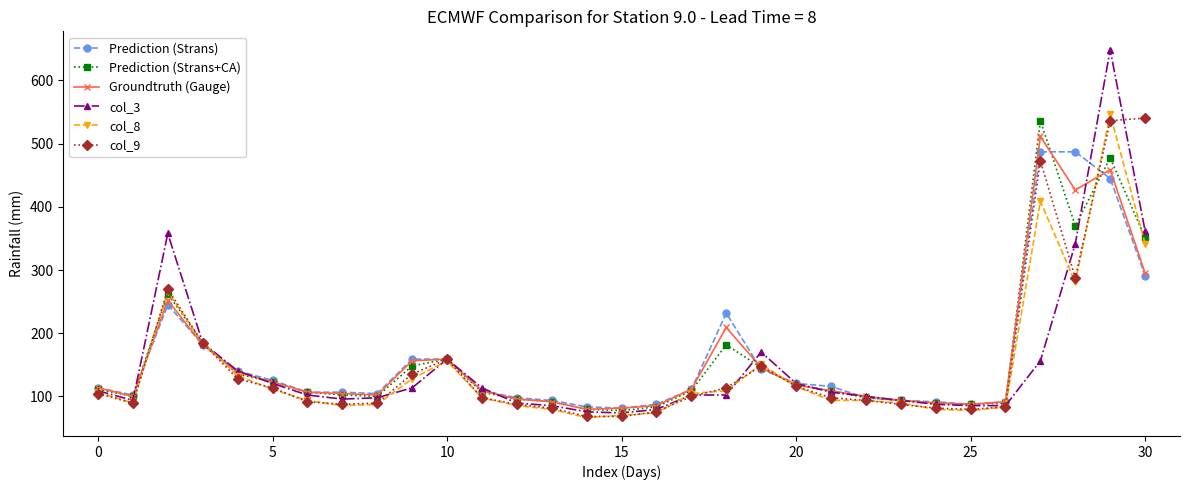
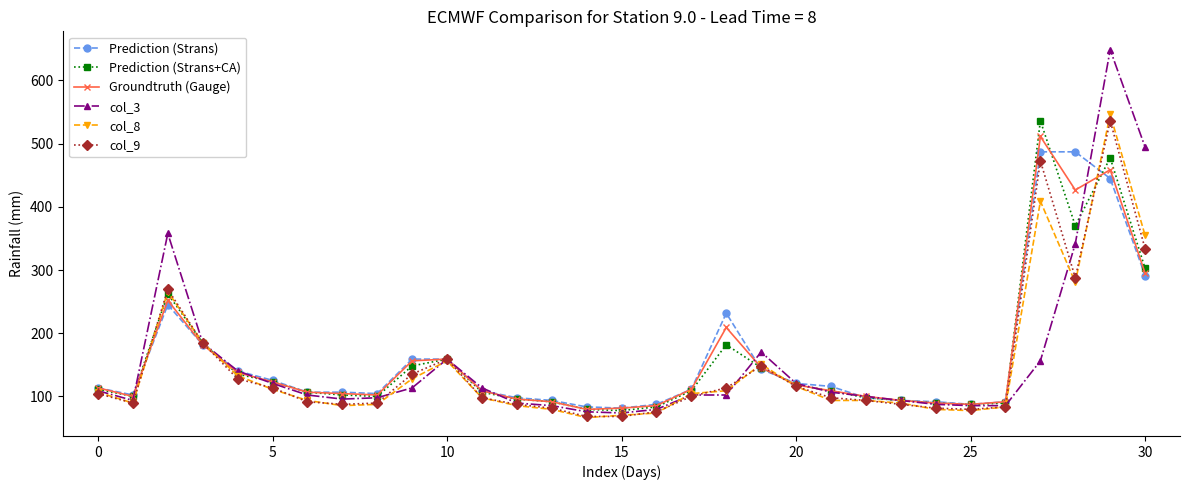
Prediction (Strans+CA), 30: 350 -> 300
col_3, 30: 360 -> 490
col_8, 30: 340 -> 350
col_9, 30: 540 -> 330
